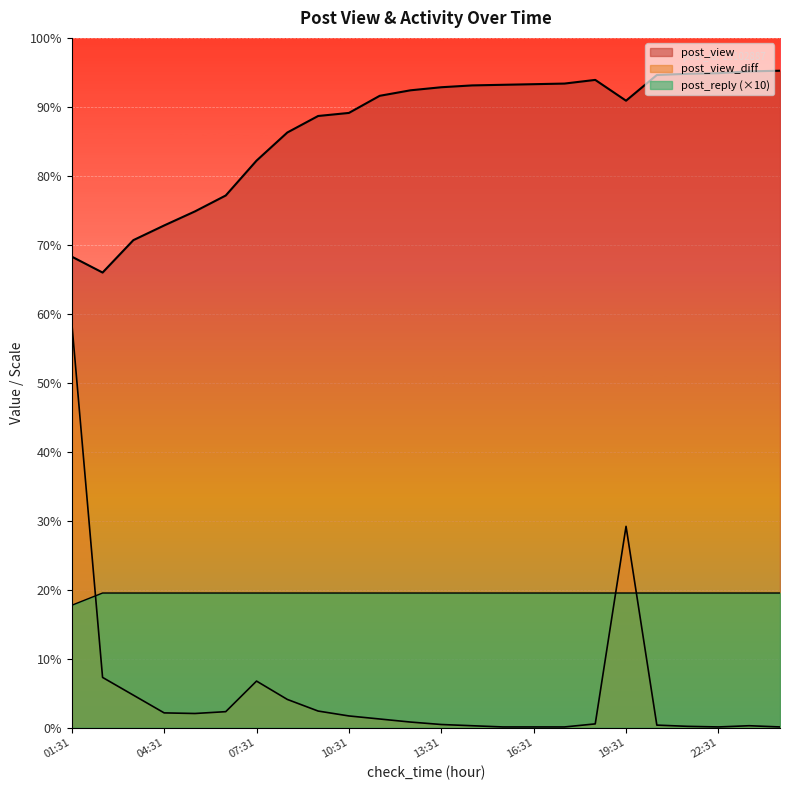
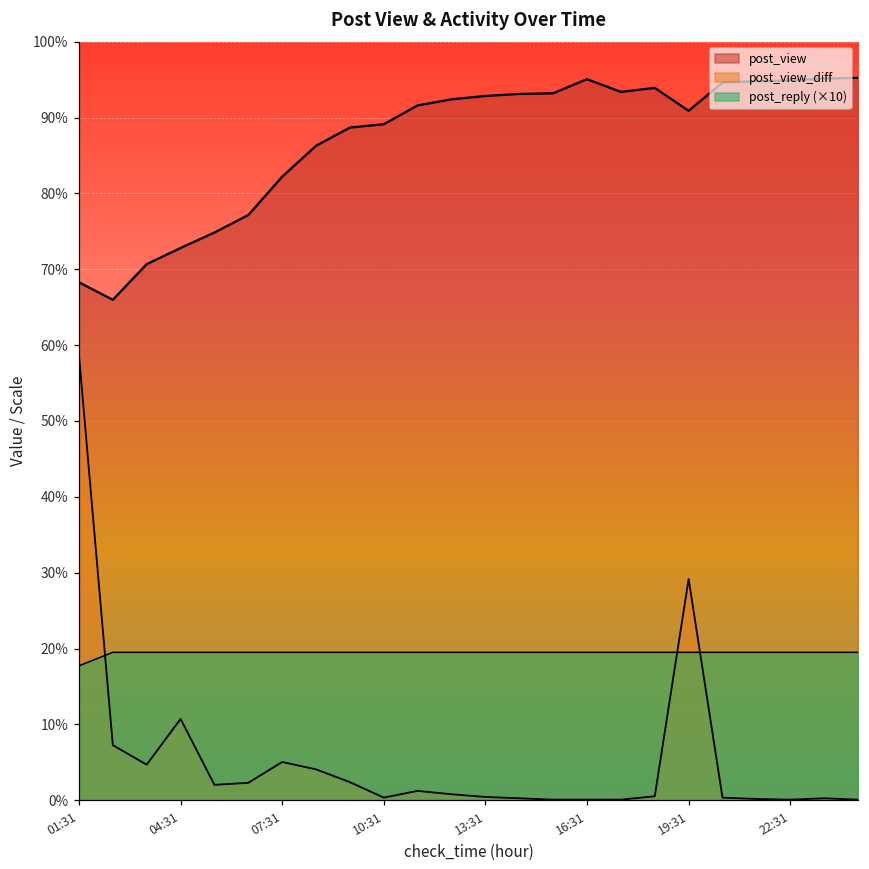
post_view_diff, 04:31: 2% -> 11%
post_view_diff, 07:31: 7% -> 5%
post_view_diff, 10:31: 2% -> 0%
post_view, 16:31: 93% -> 95%
